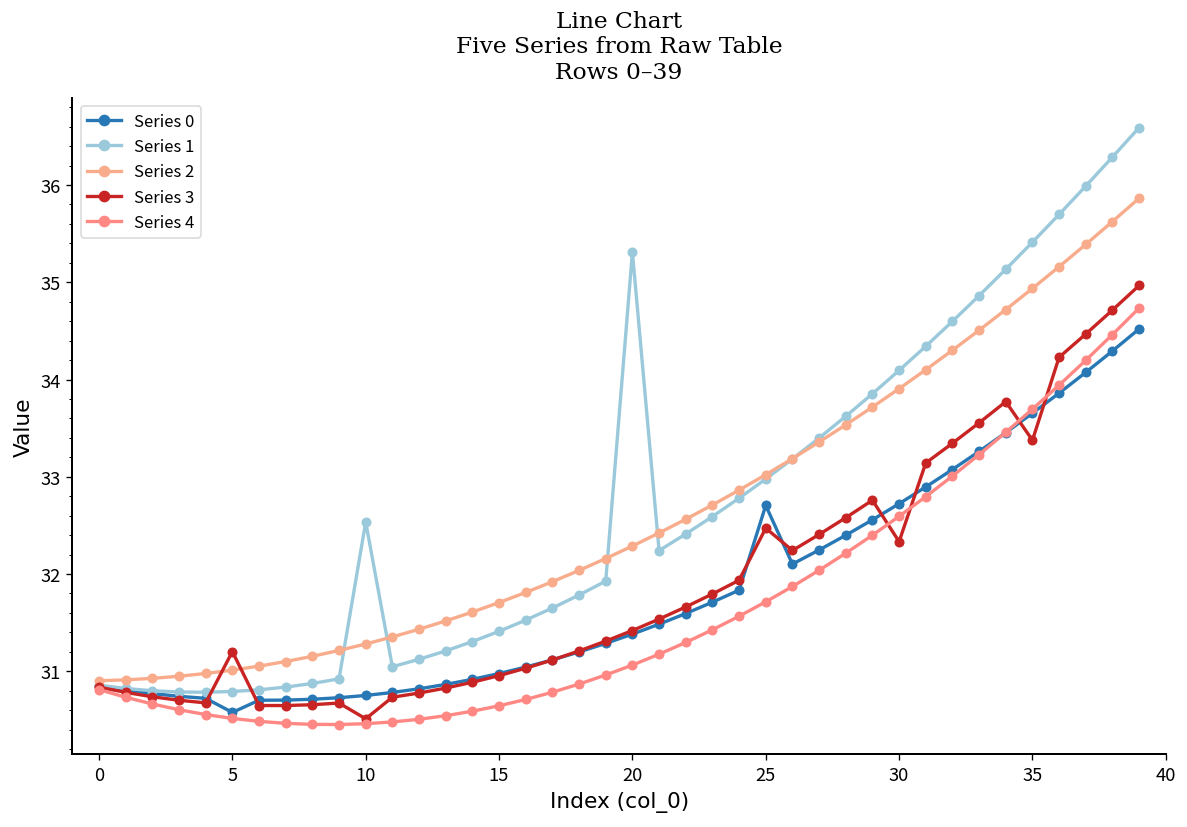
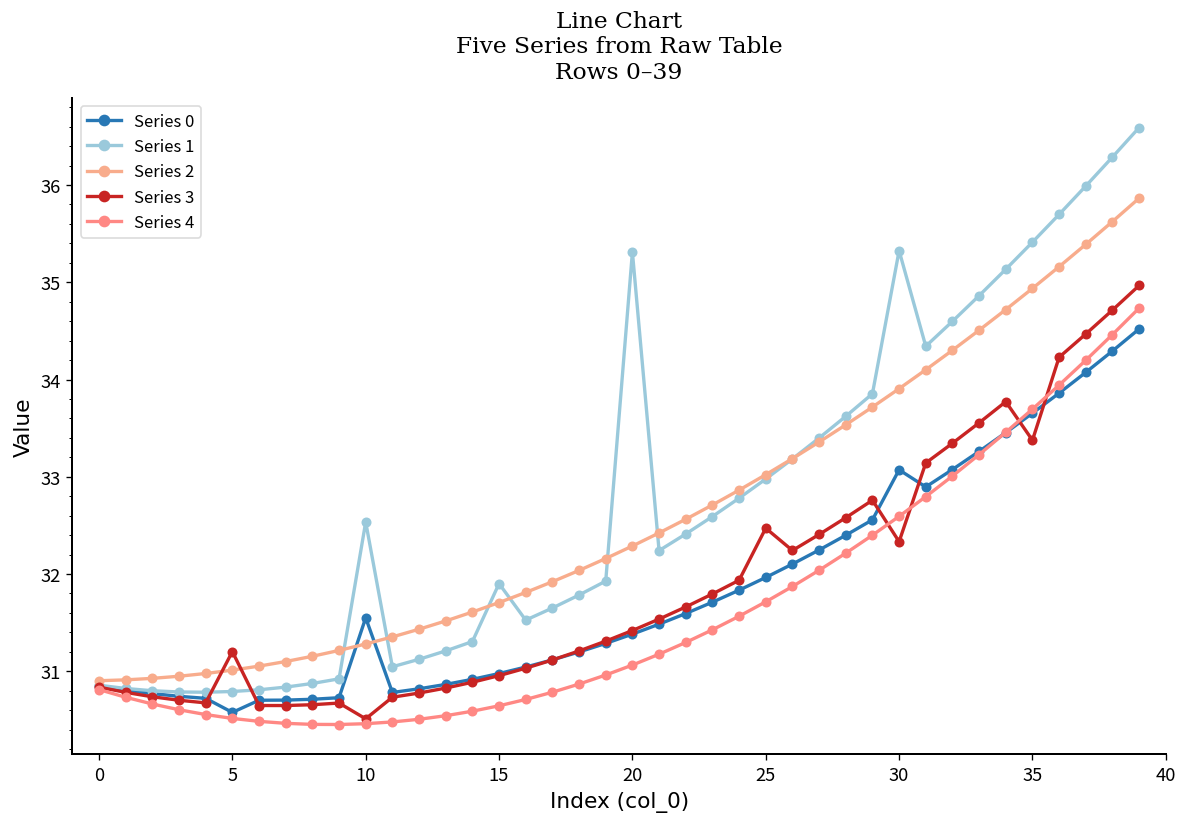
Series 0, 10: 30.8 -> 31.5
Series 1, 15: 31.4 -> 31.9
Series 0, 25: 32.7 -> 32.0
Series 0, 30: 32.7 -> 33.1
Series 1, 30: 34.1 -> 35.3
